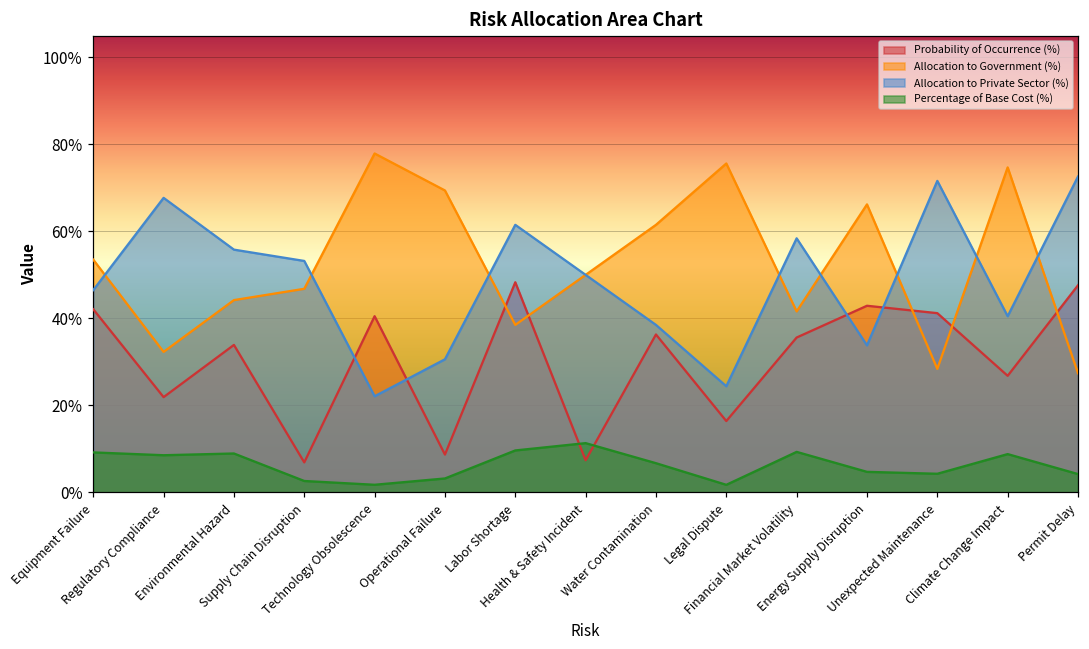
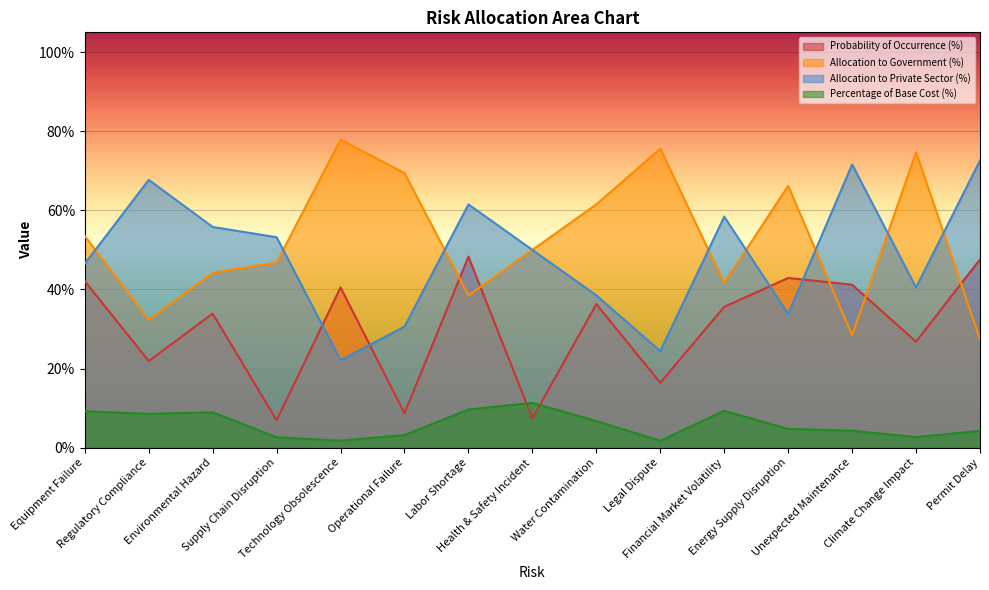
Percentage of Base Cost (%), Climate Change Impact: 9% -> 3%
